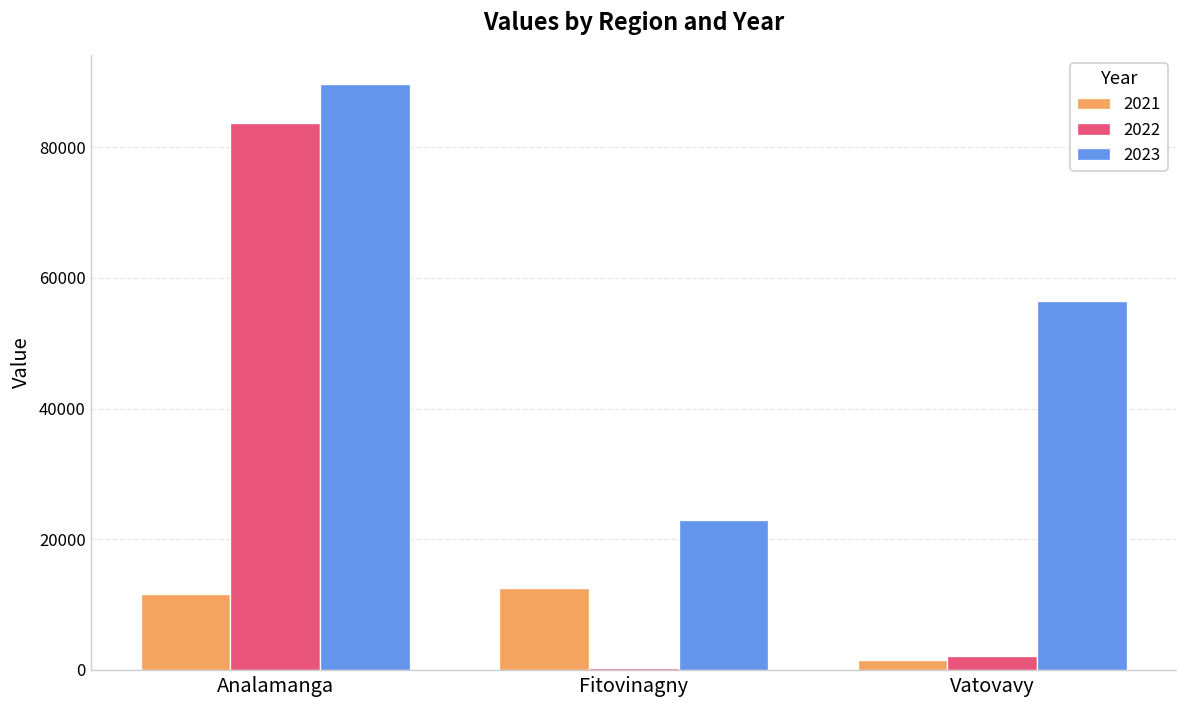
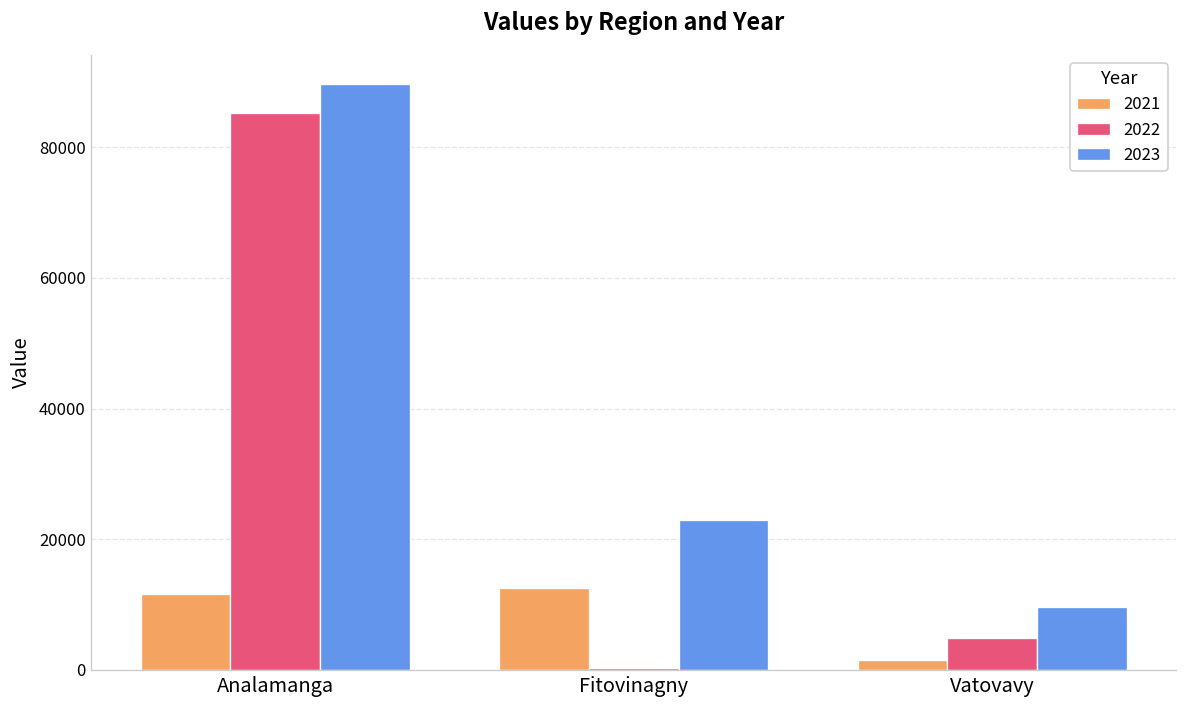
2022, Analamanga: 84000 -> 85000
2022, Vatovavy: 2000 -> 5000
2023, Vatovavy: 57000 -> 10000
